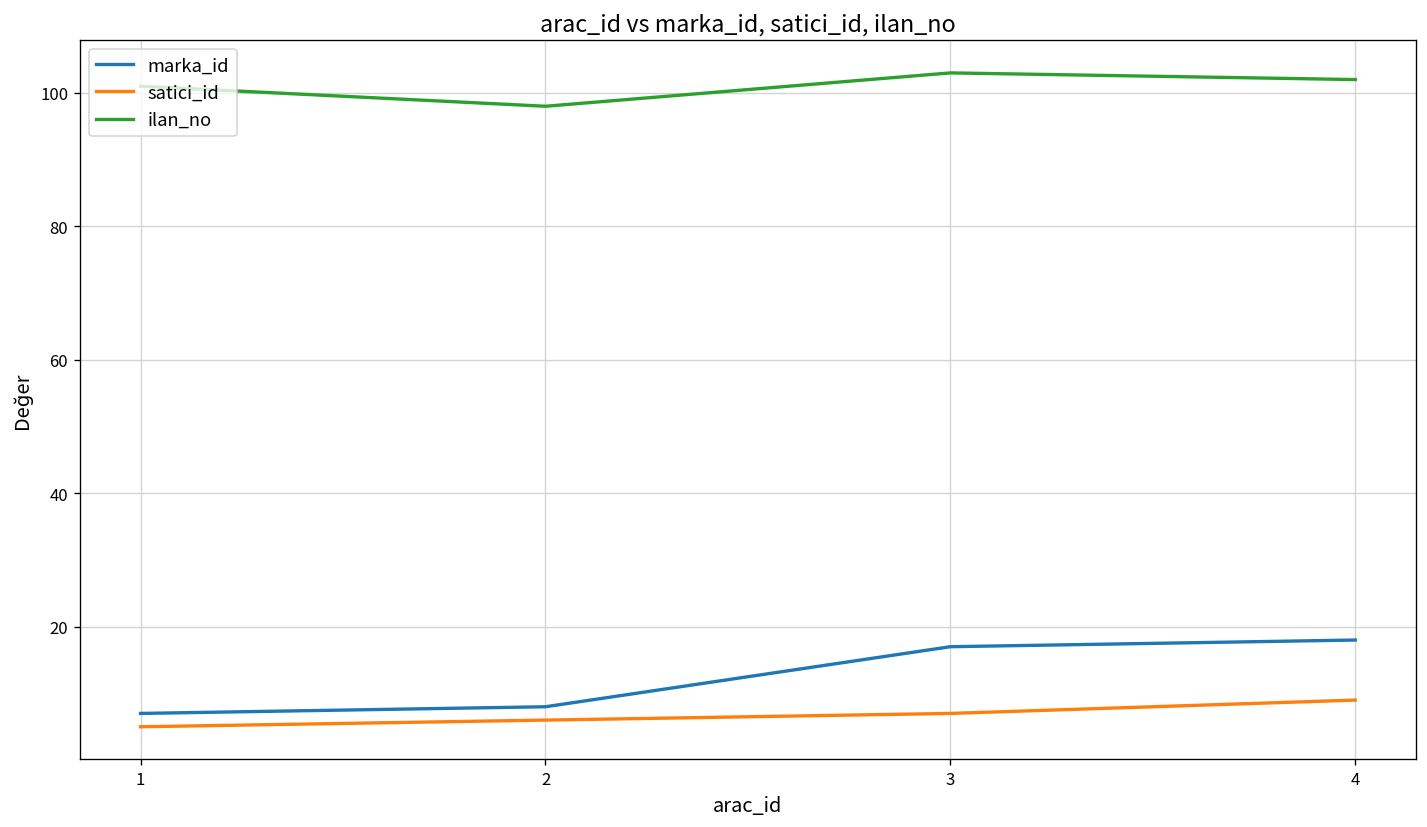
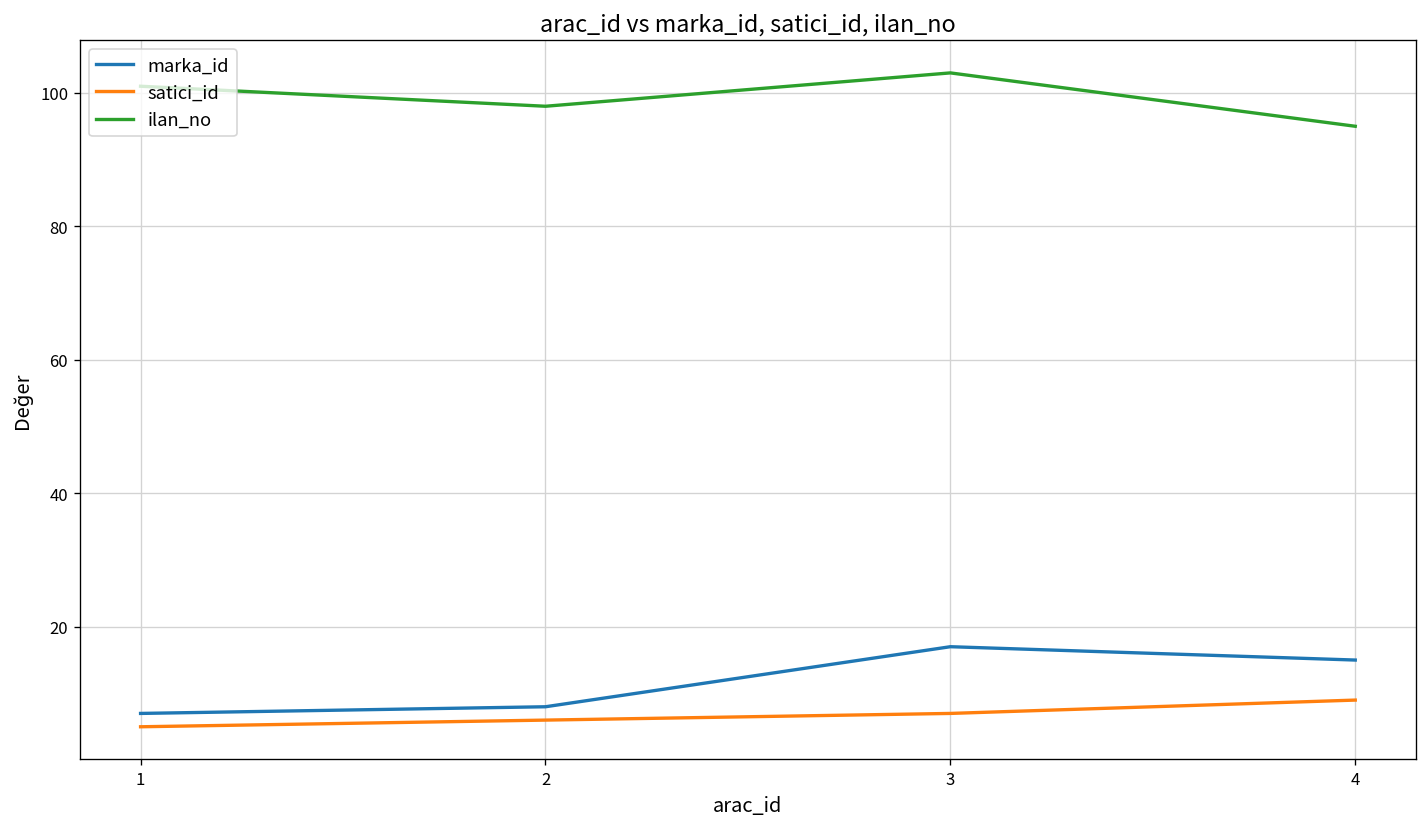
marka_id, 4: 18 -> 15
ilan_no, 4: 102 -> 95
